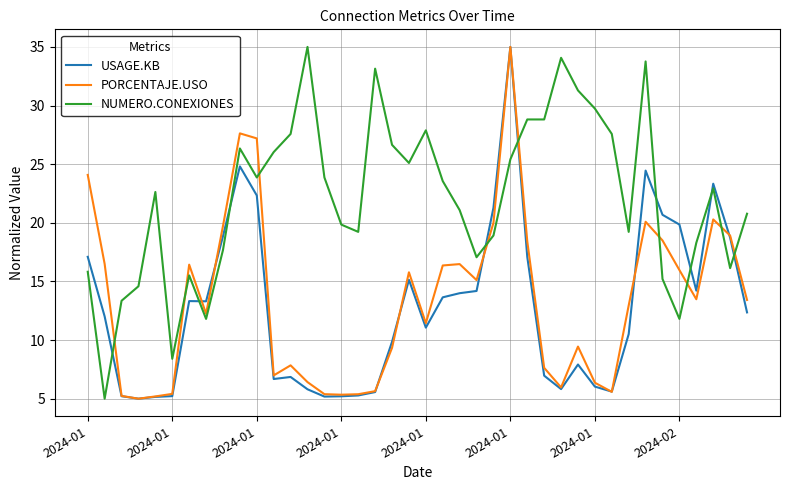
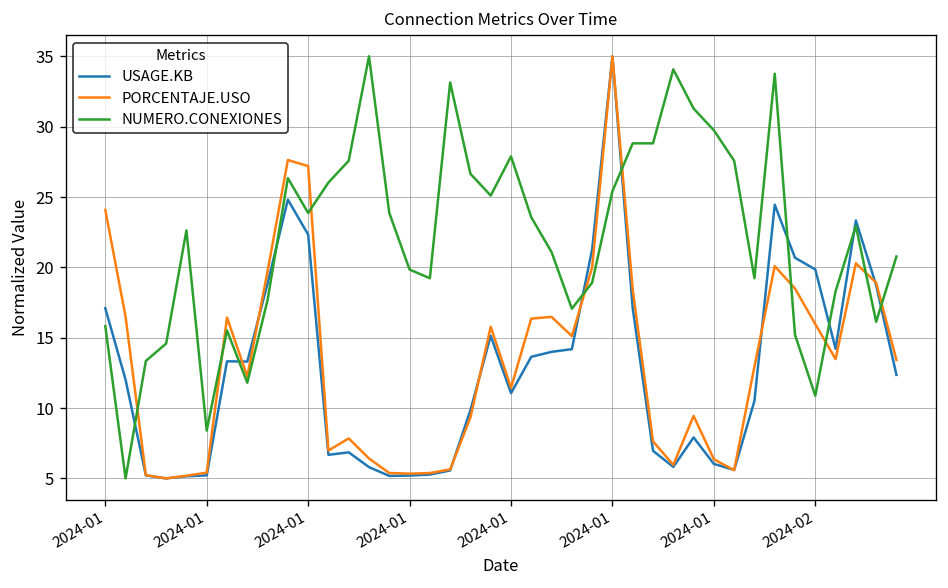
NUMERO.CONEXIONES, 2024-02: 11.8 -> 10.9
